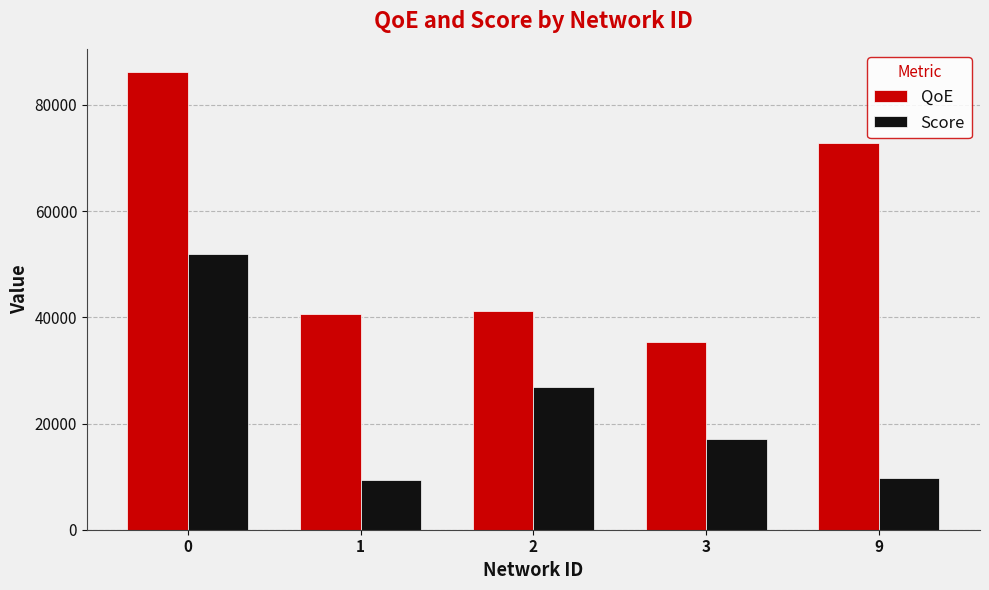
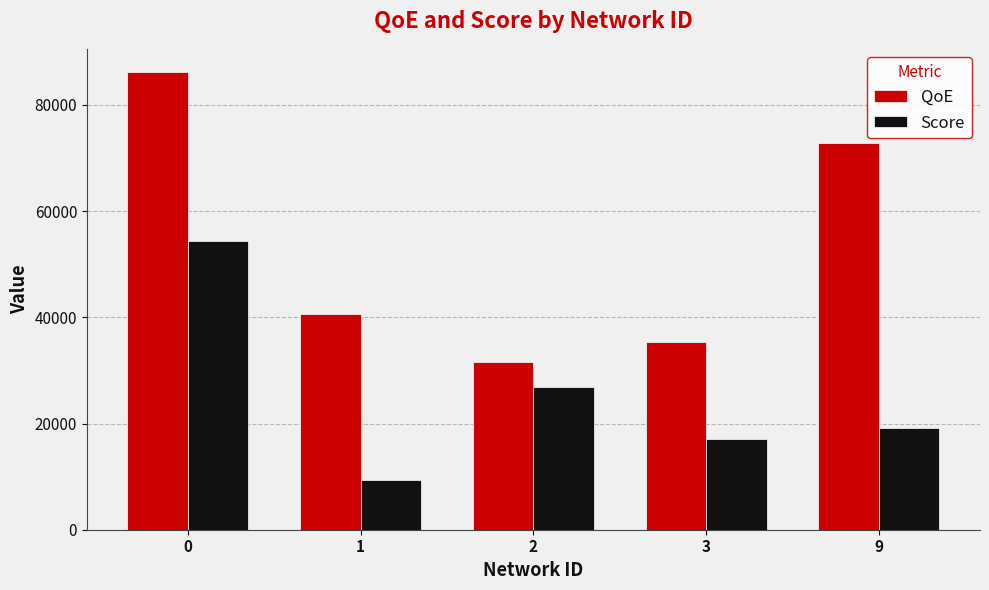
Score, 0: 52000 -> 54000
QoE, 2: 41000 -> 32000
Score, 9: 10000 -> 19000
